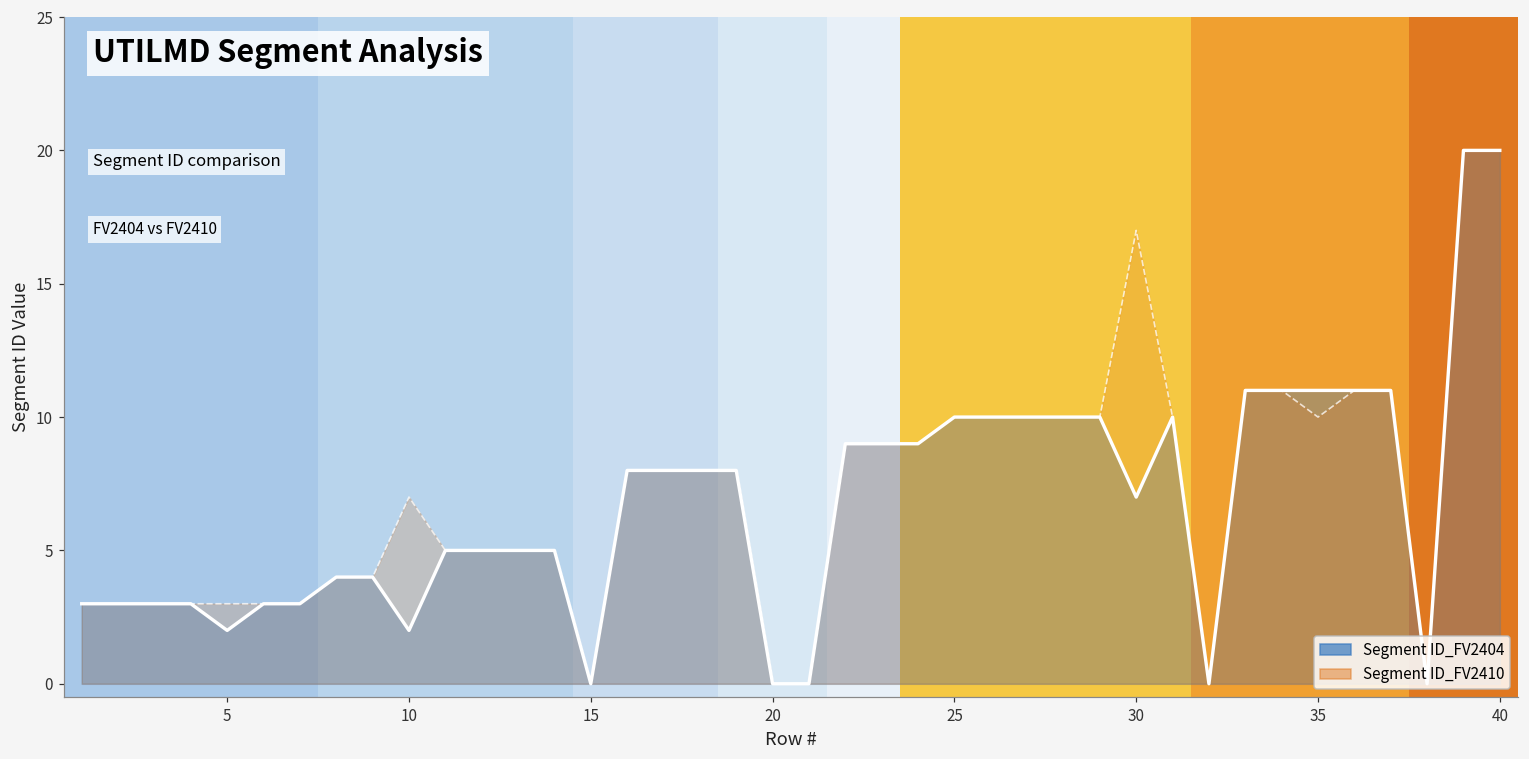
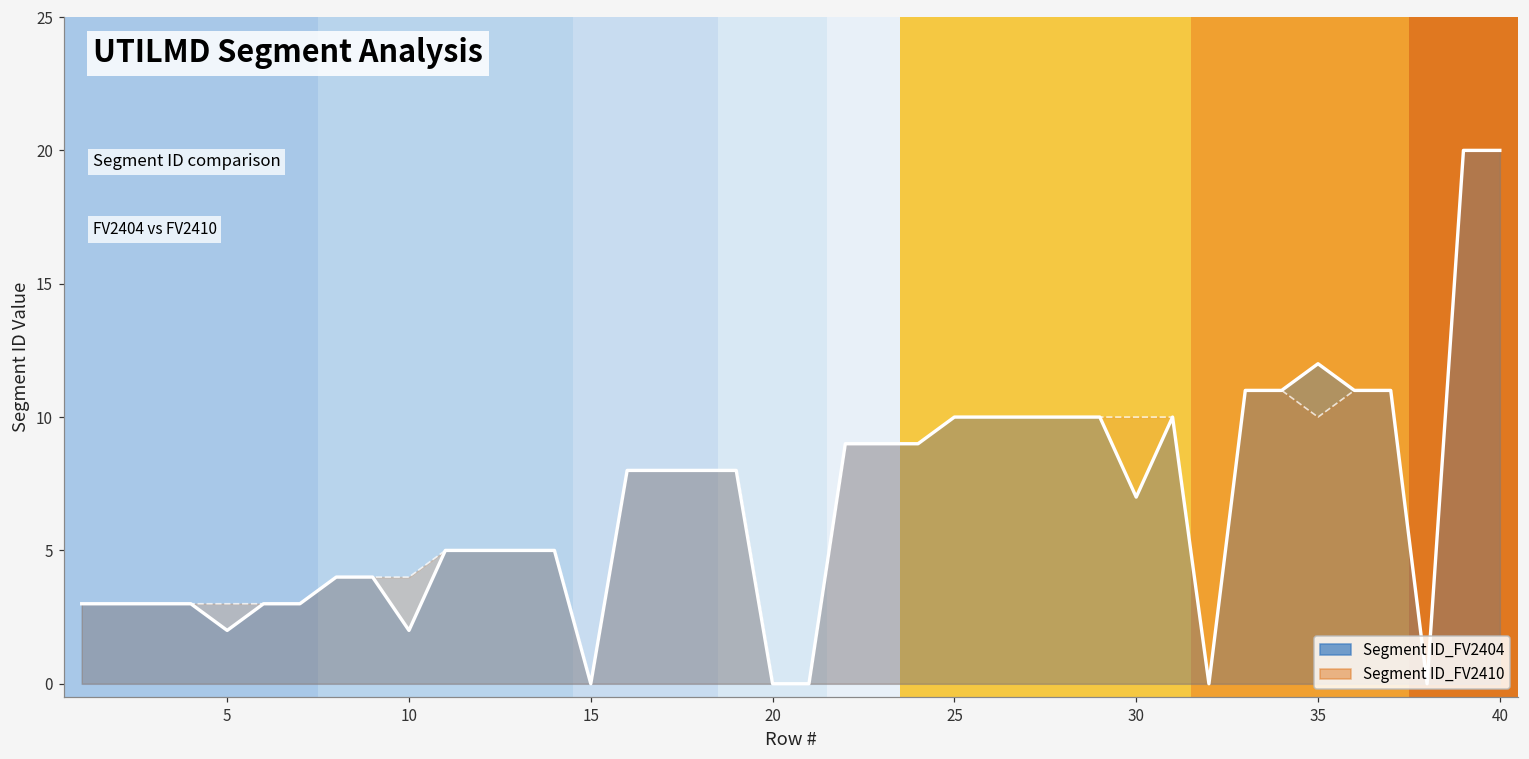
Segment ID_FV2410, 10: 7 -> 4
Segment ID_FV2410, 30: 17 -> 10
Segment ID_FV2404, 35: 11 -> 12
